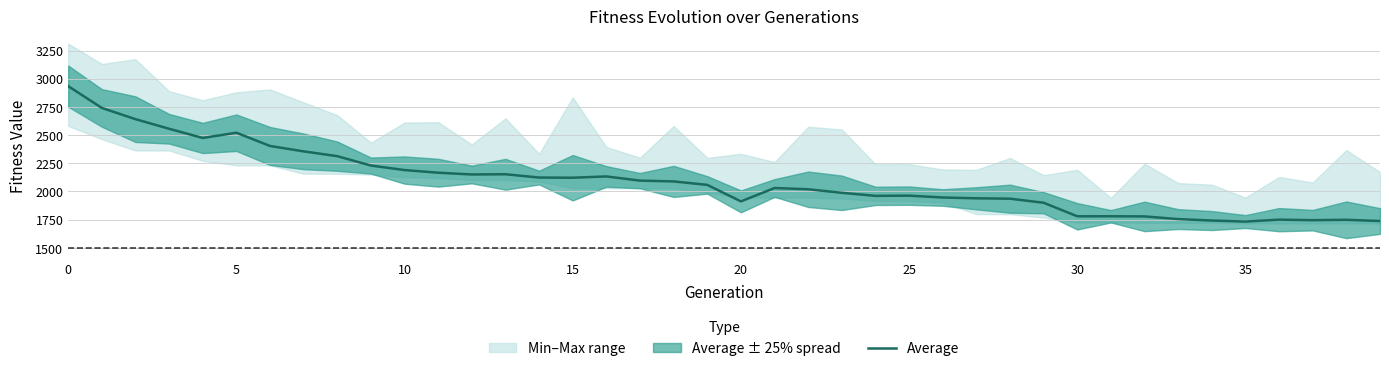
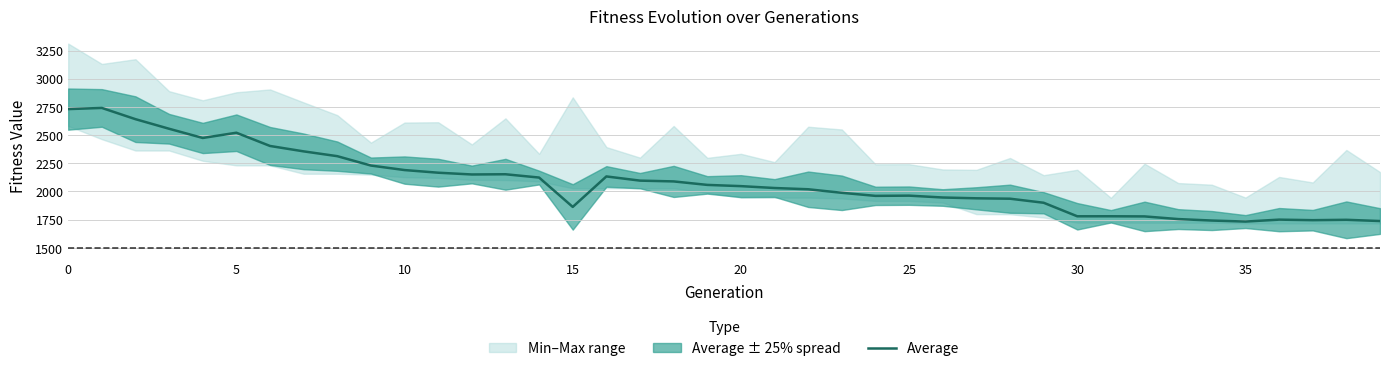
Average, 0: 2930 -> 2730
Average, 15: 2120 -> 1860
Average, 20: 1910 -> 2050
